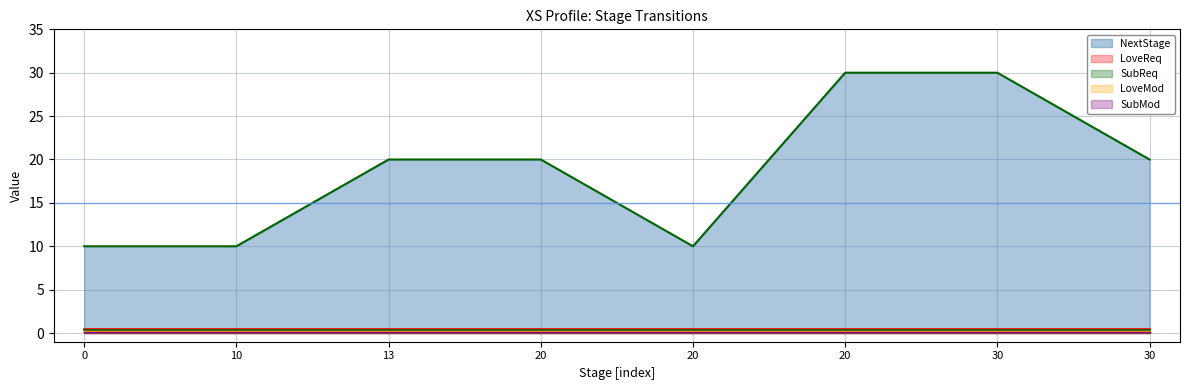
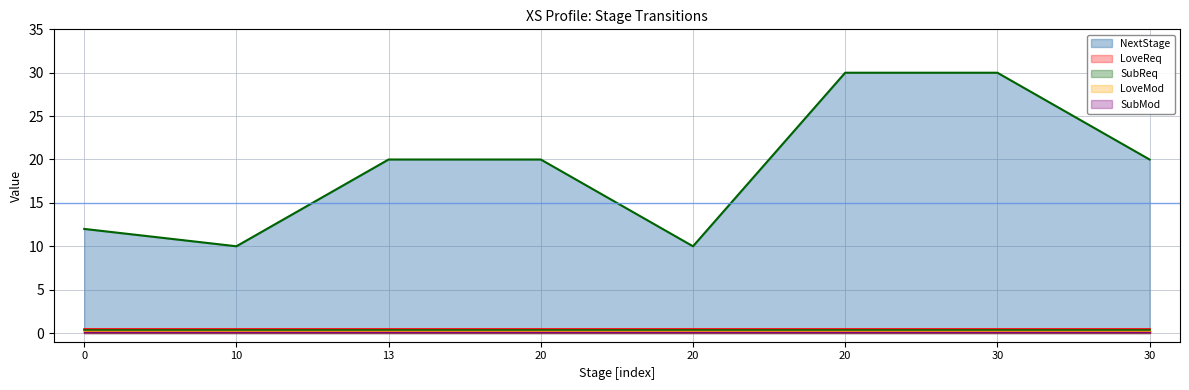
NextStage, 0: 10 -> 12
